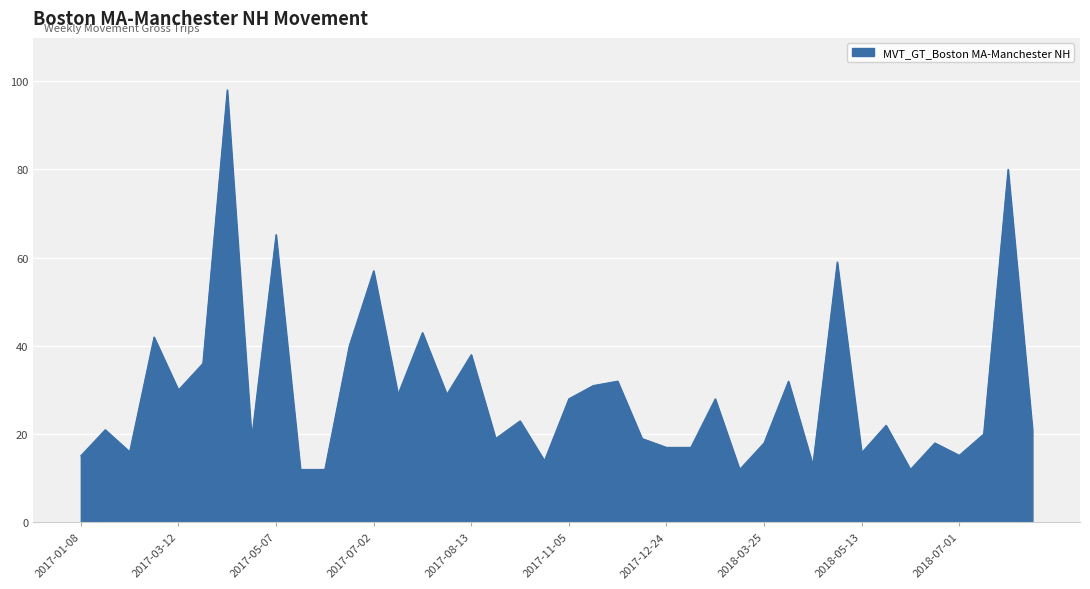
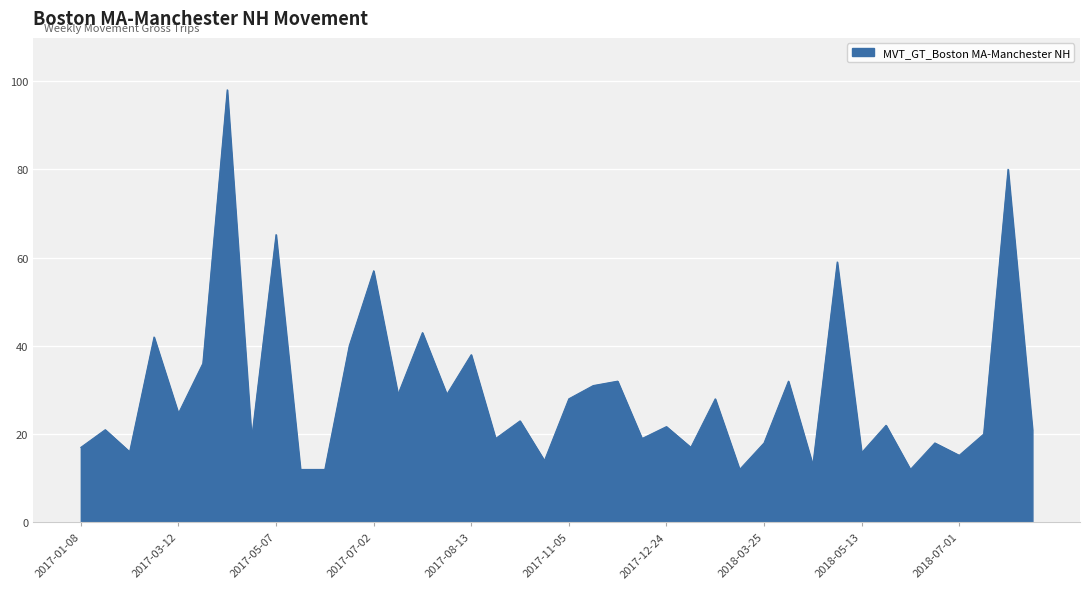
2017-01-08: 15 -> 17
2017-03-12: 30 -> 25
2017-12-24: 17 -> 22
